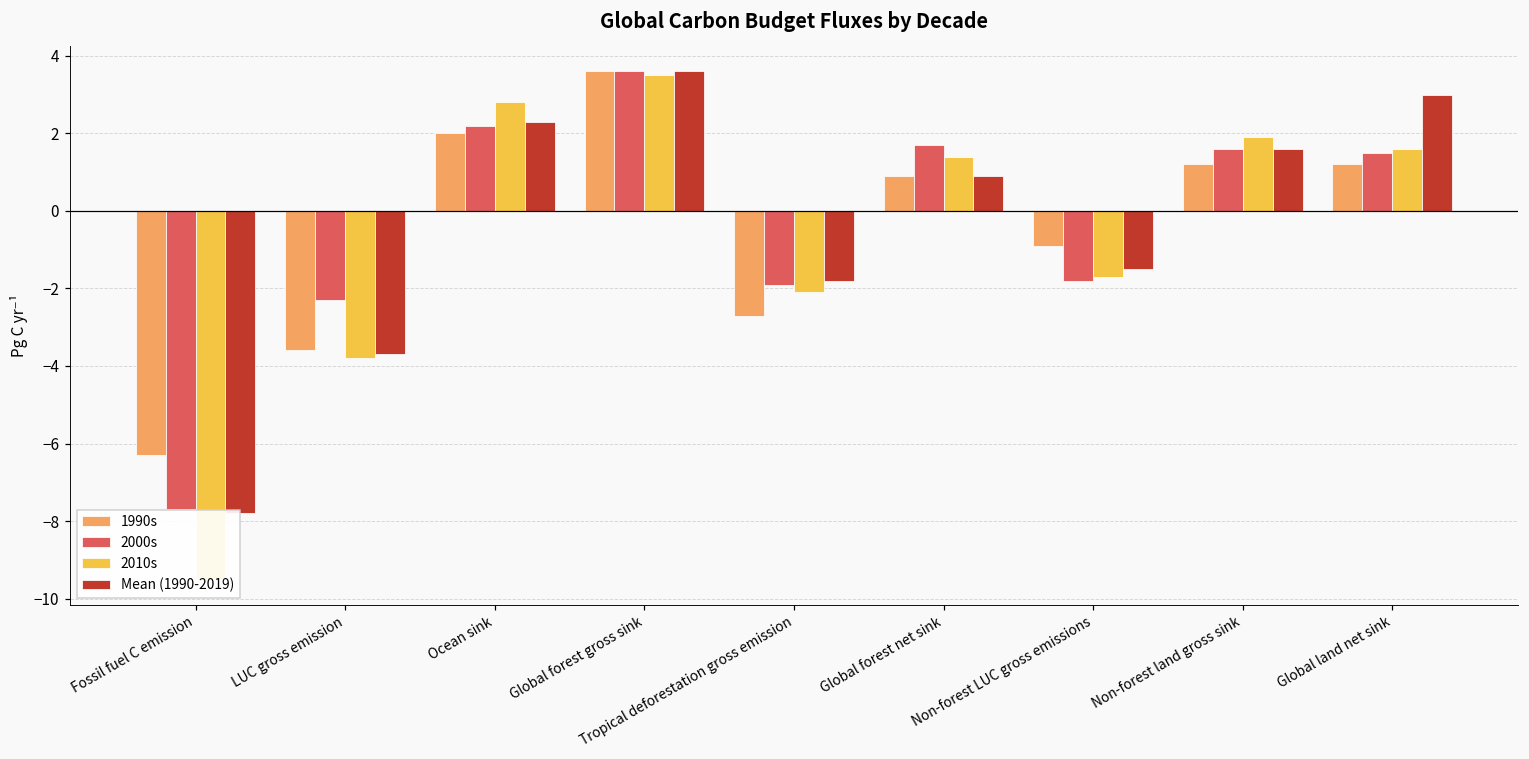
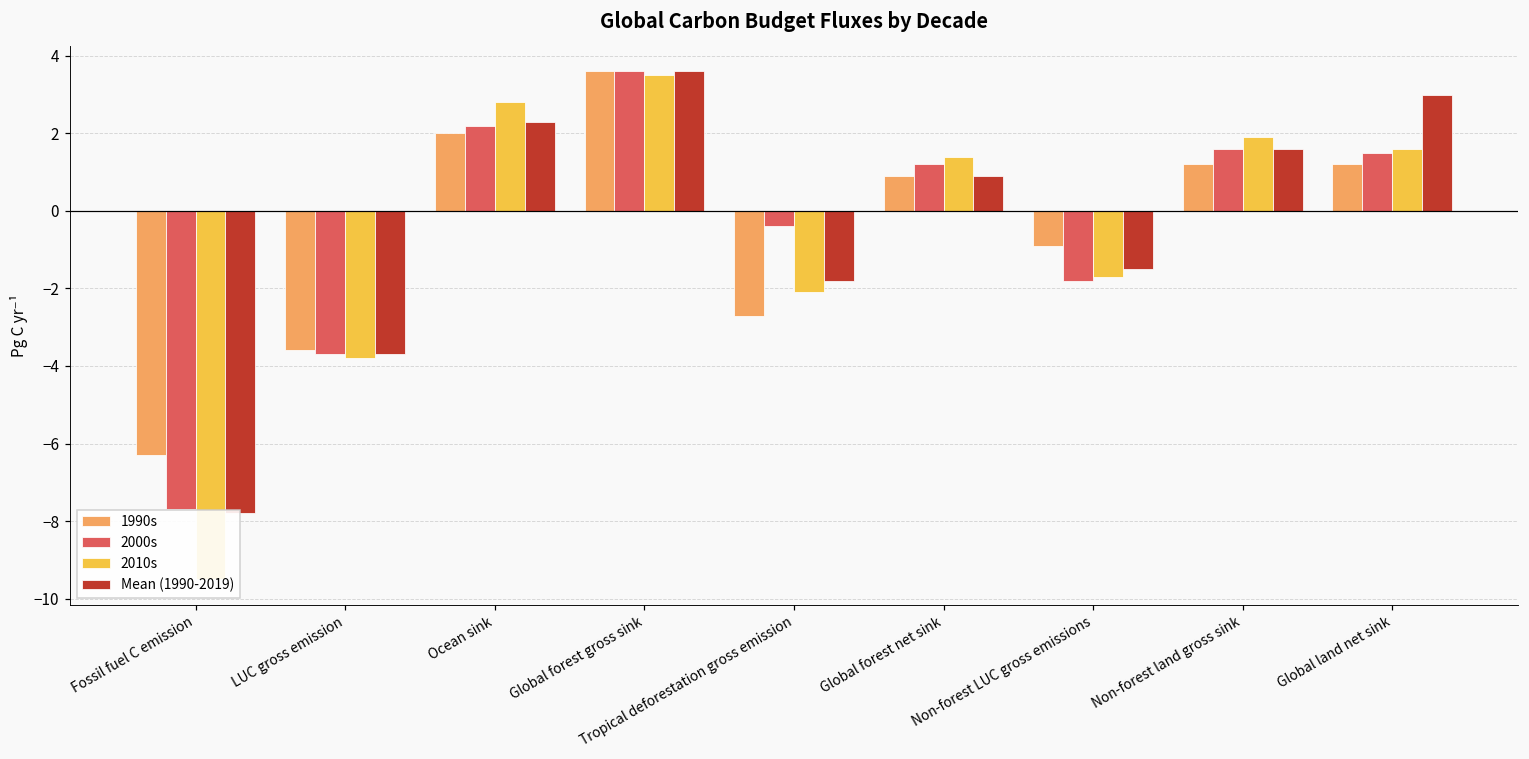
2000s, LUC gross emission: -2.3 -> -3.7
2000s, Tropical deforestation gross emission: -1.9 -> -0.4
2000s, Global forest net sink: 1.7 -> 1.2
